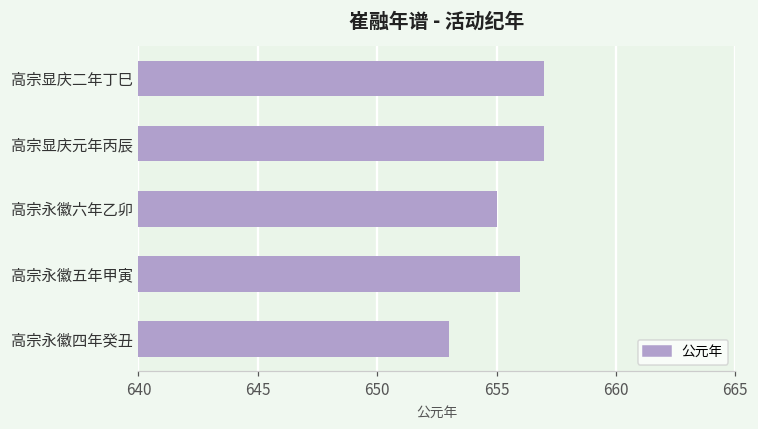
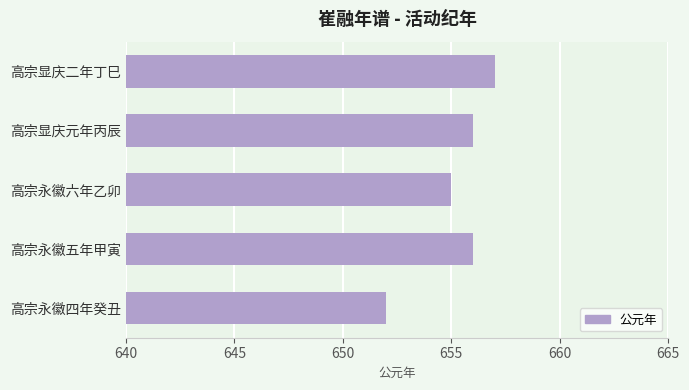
高宗显庆元年丙辰: 657 -> 656
高宗永徽四年癸丑: 653 -> 652
